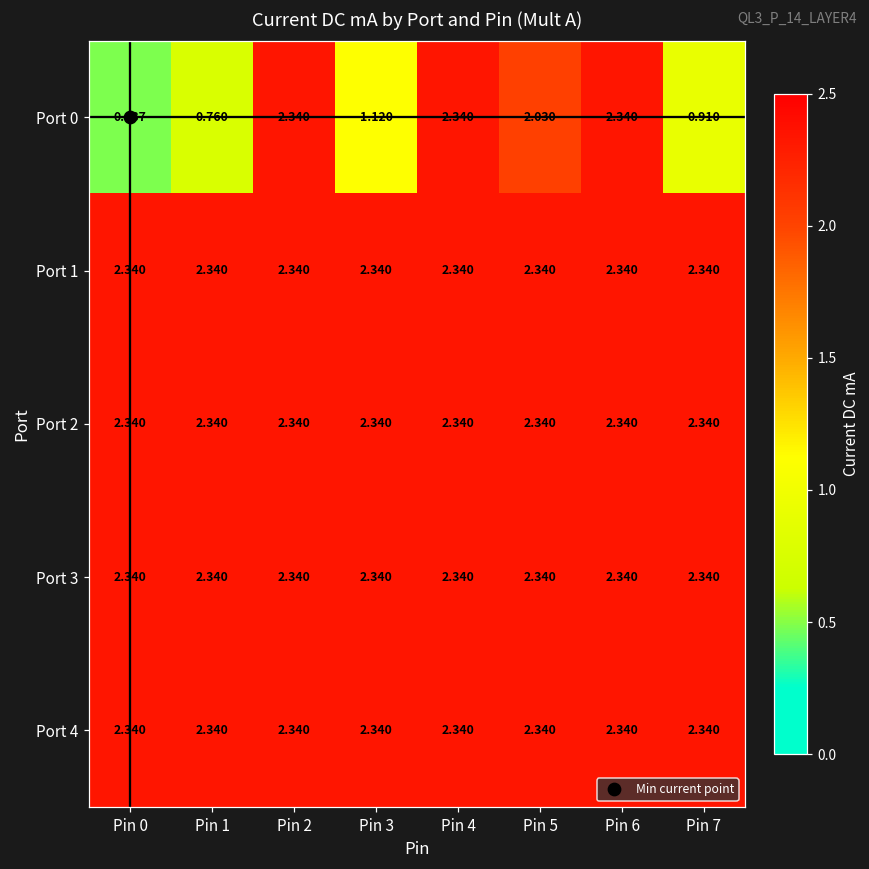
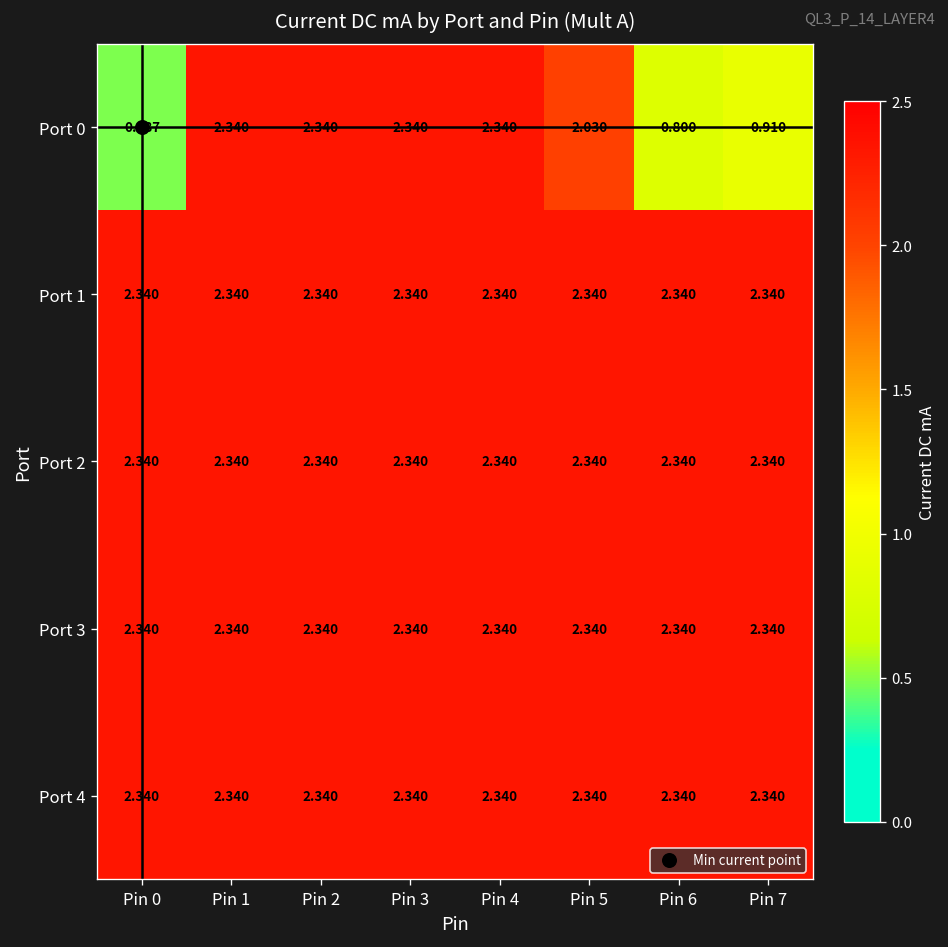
Port 0, Pin 1: 0.760 -> 2.340
Port 0, Pin 3: 1.120 -> 2.340
Port 0, Pin 6: 2.340 -> 0.800
